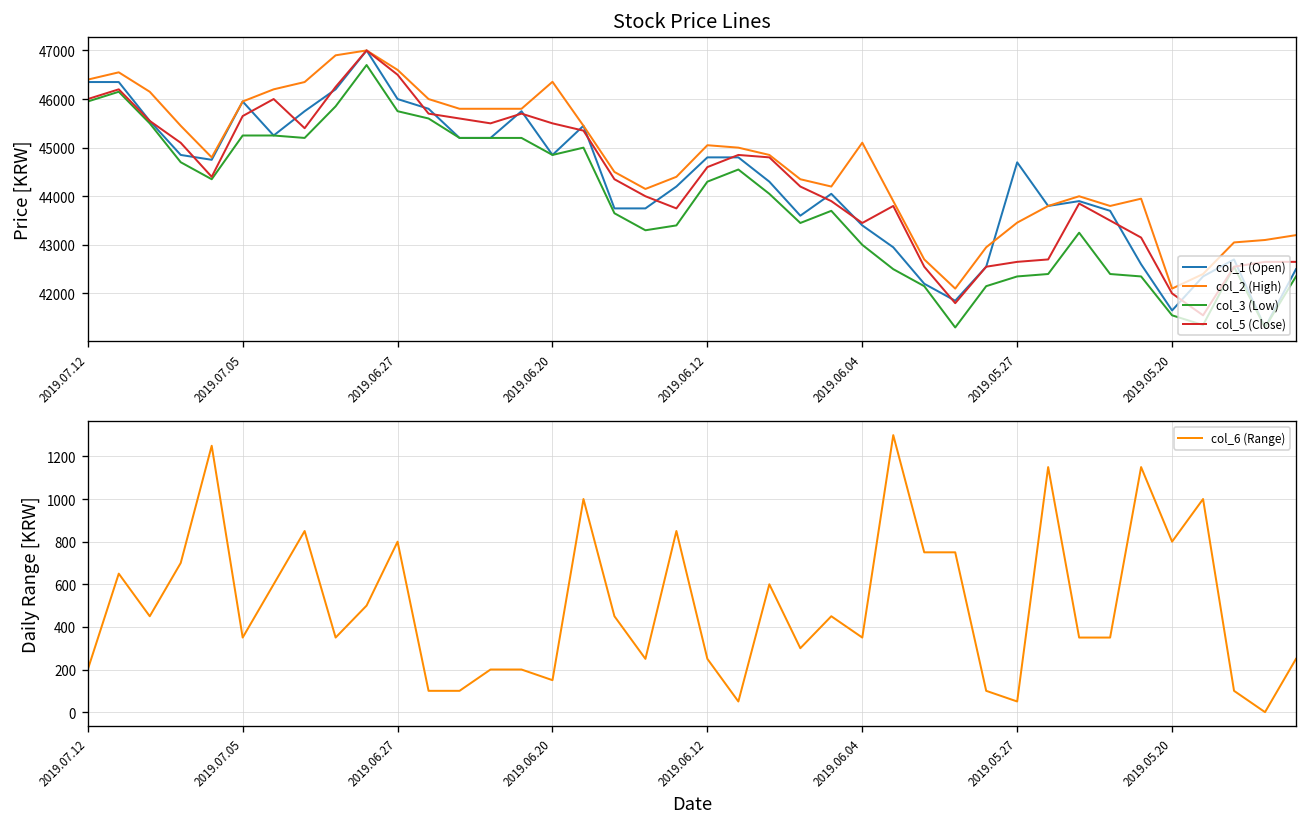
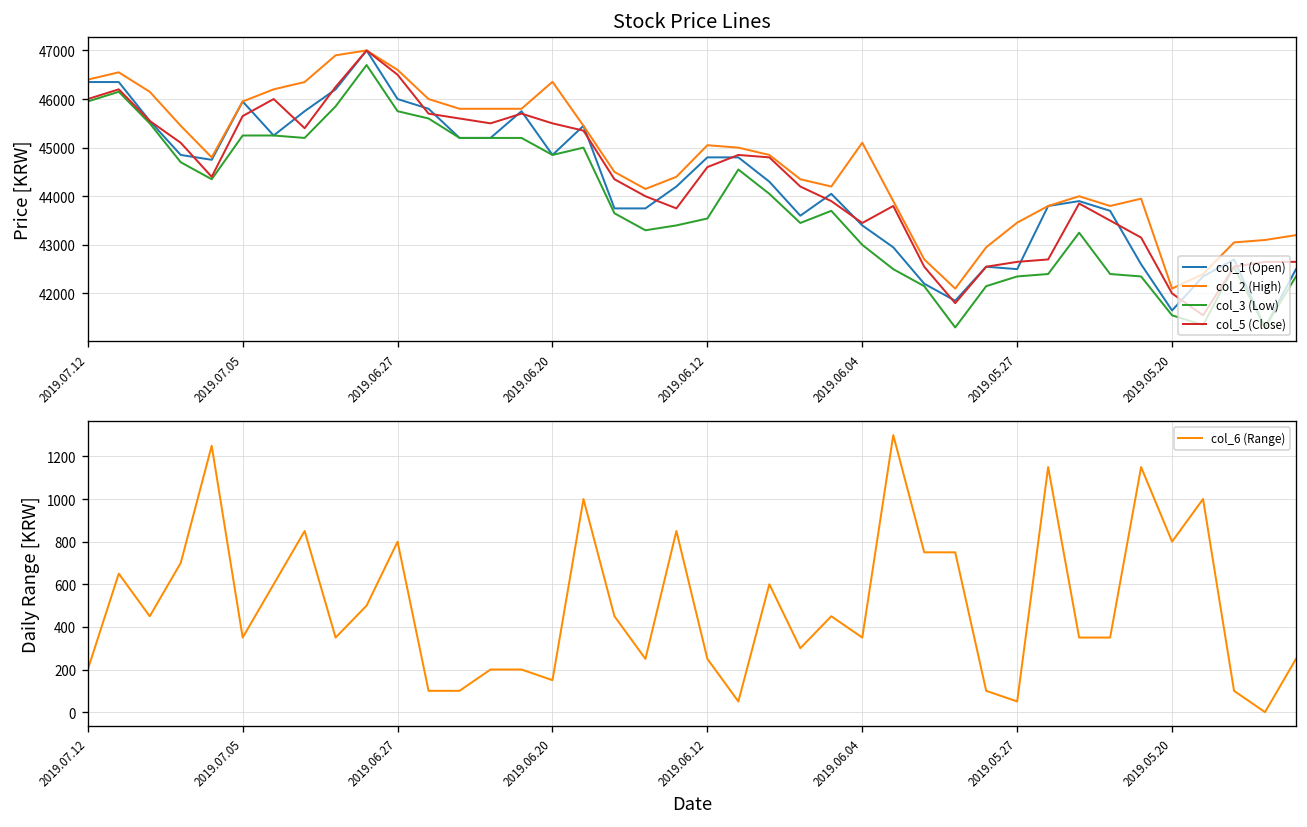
Stock Price Lines, col_3 (Low), 2019.06.12: 44300 -> 43500
Stock Price Lines, col_1 (Open), 2019.05.27: 44700 -> 42500
